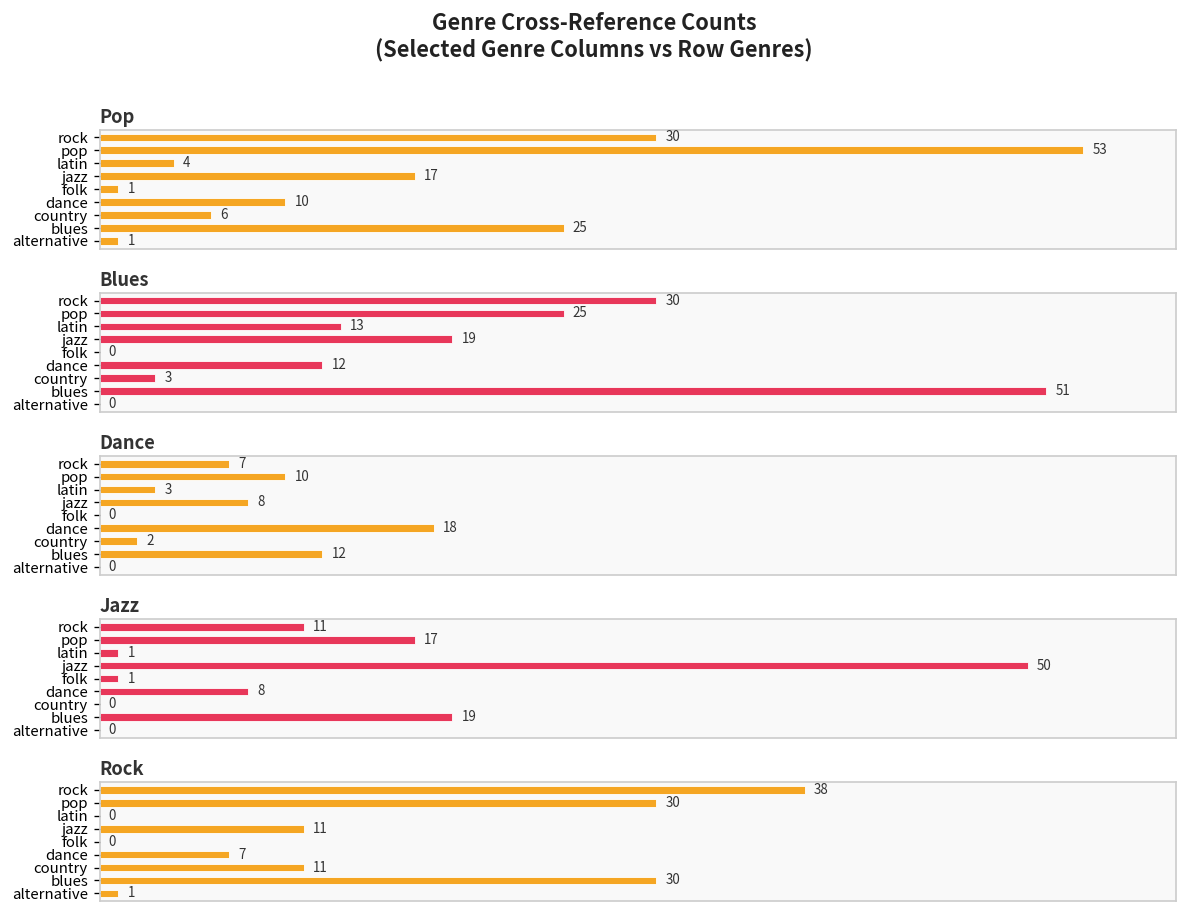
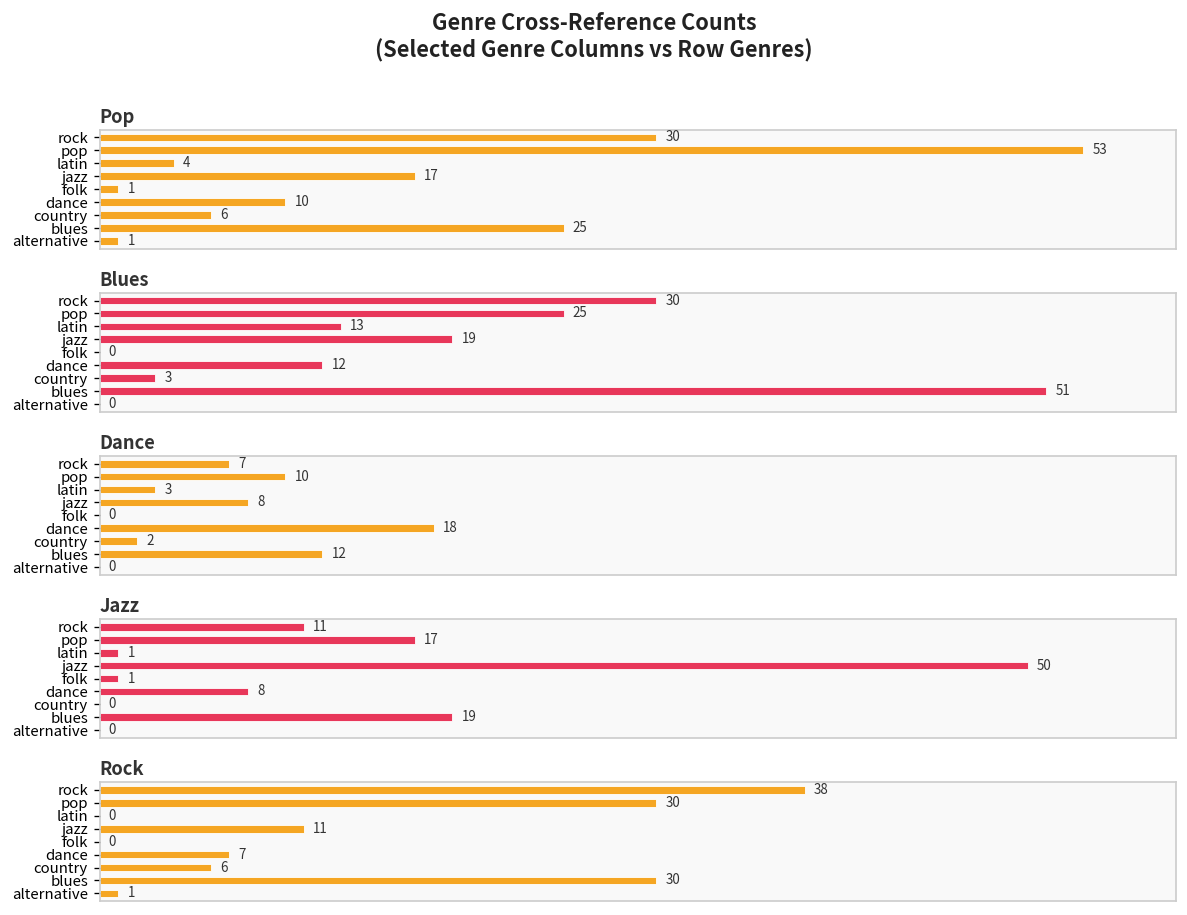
Rock, country: 11 -> 6
